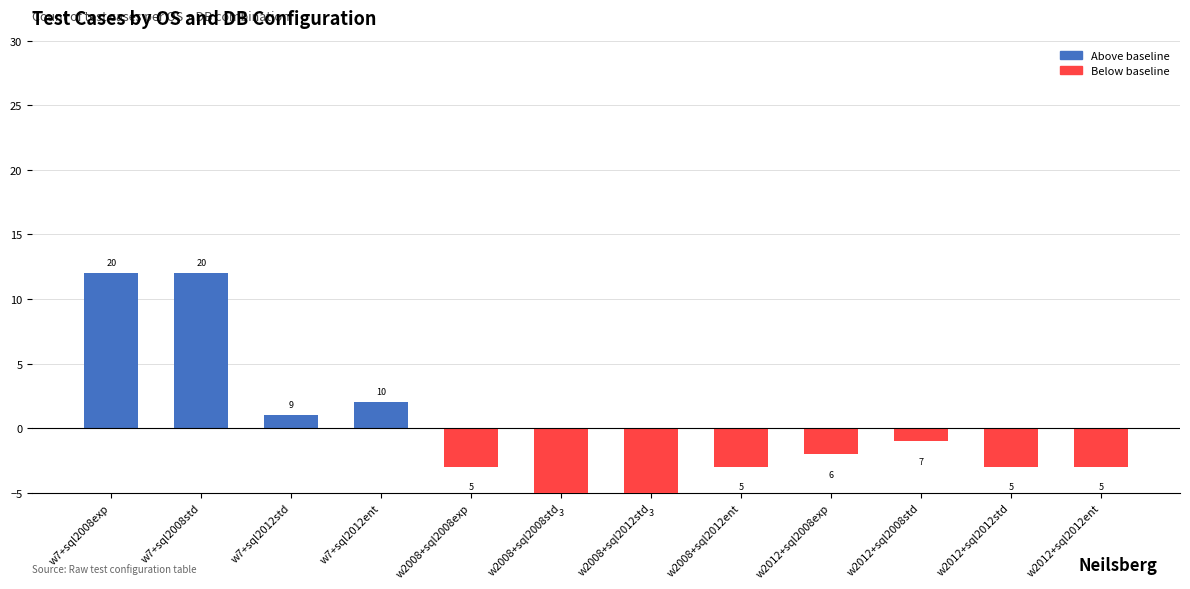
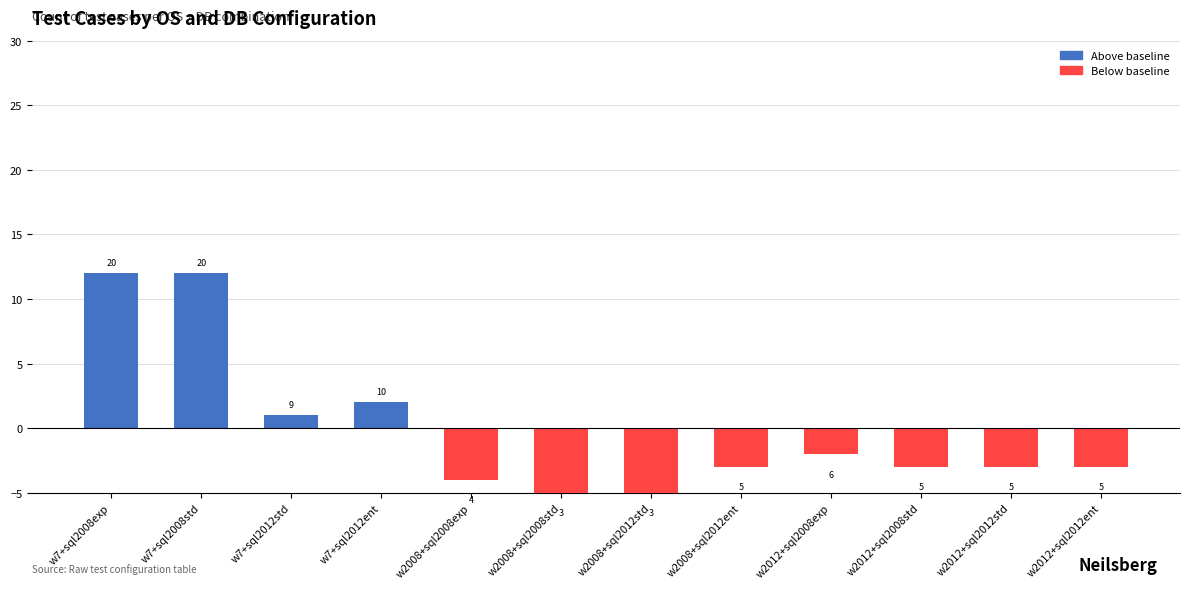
w2008+sql2008exp: 5 -> 4
w2012+sql2008std: 7 -> 5
